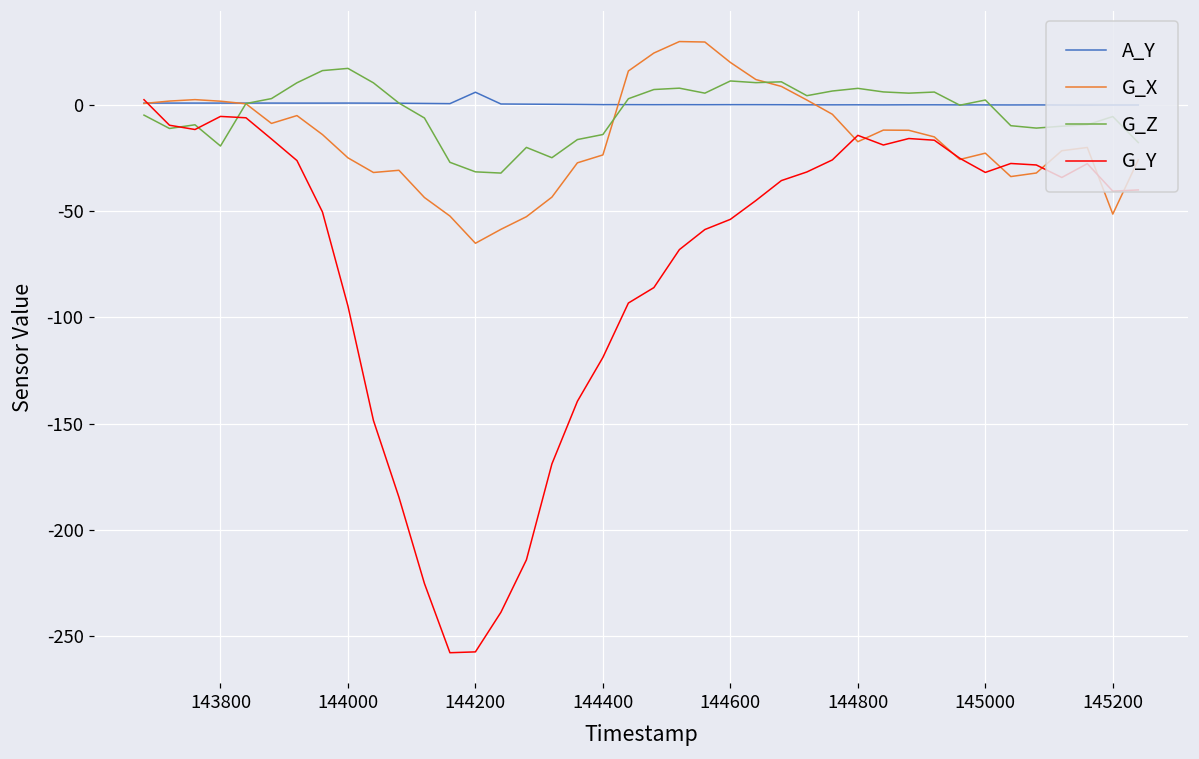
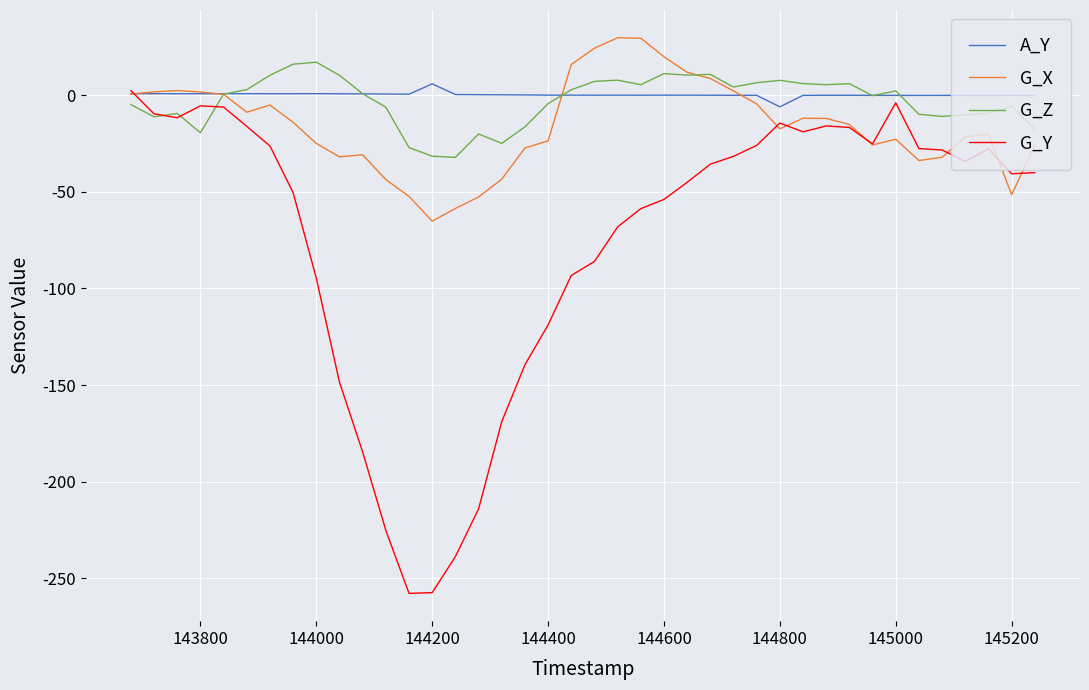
G_Z, 144400: -14 -> -4
A_Y, 144800: 0 -> -6
G_Y, 145000: -32 -> -4
